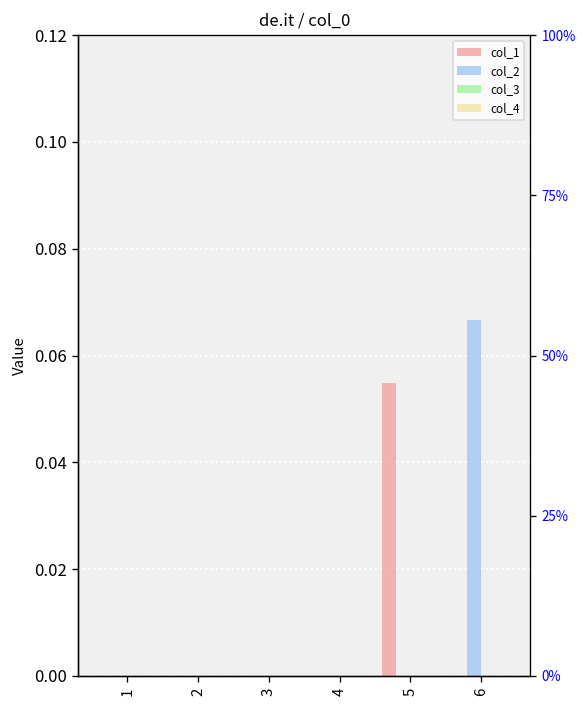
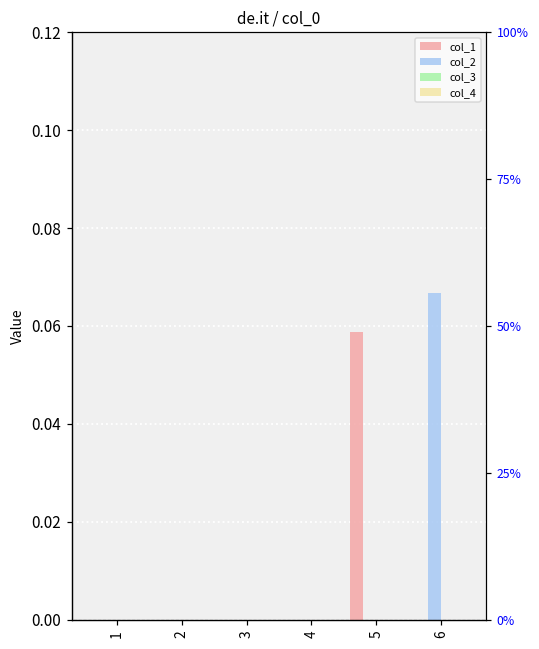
col_1, 5: 0.055 -> 0.059
